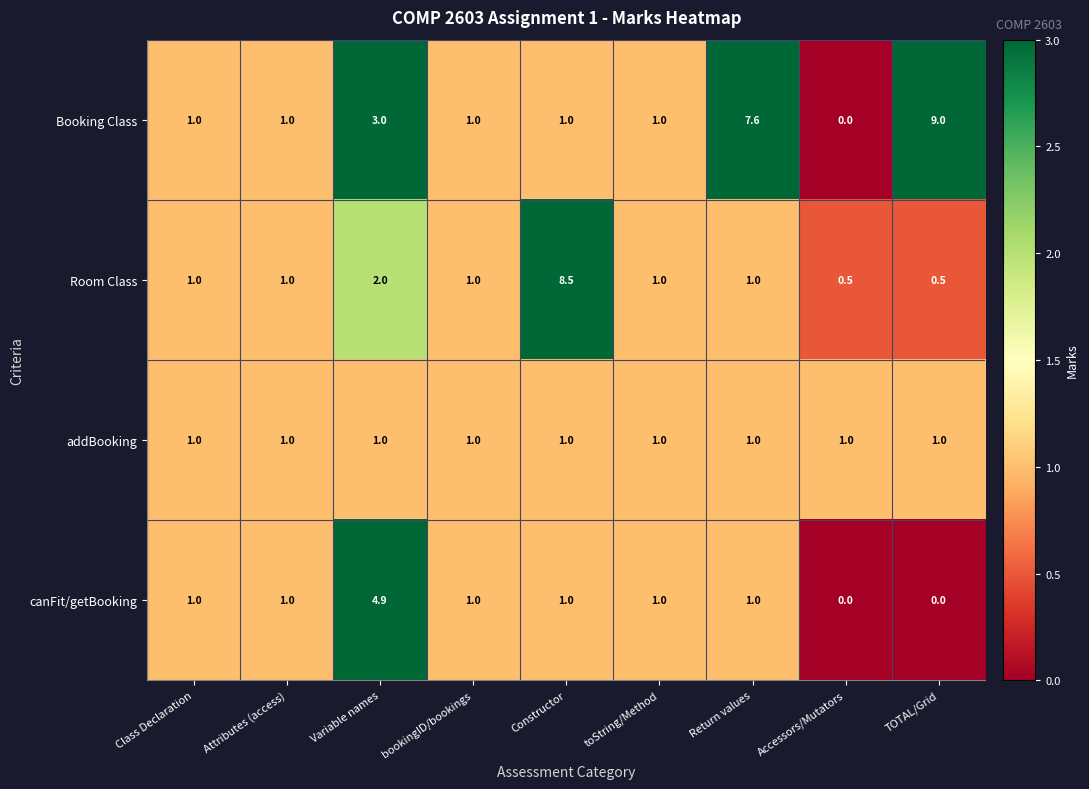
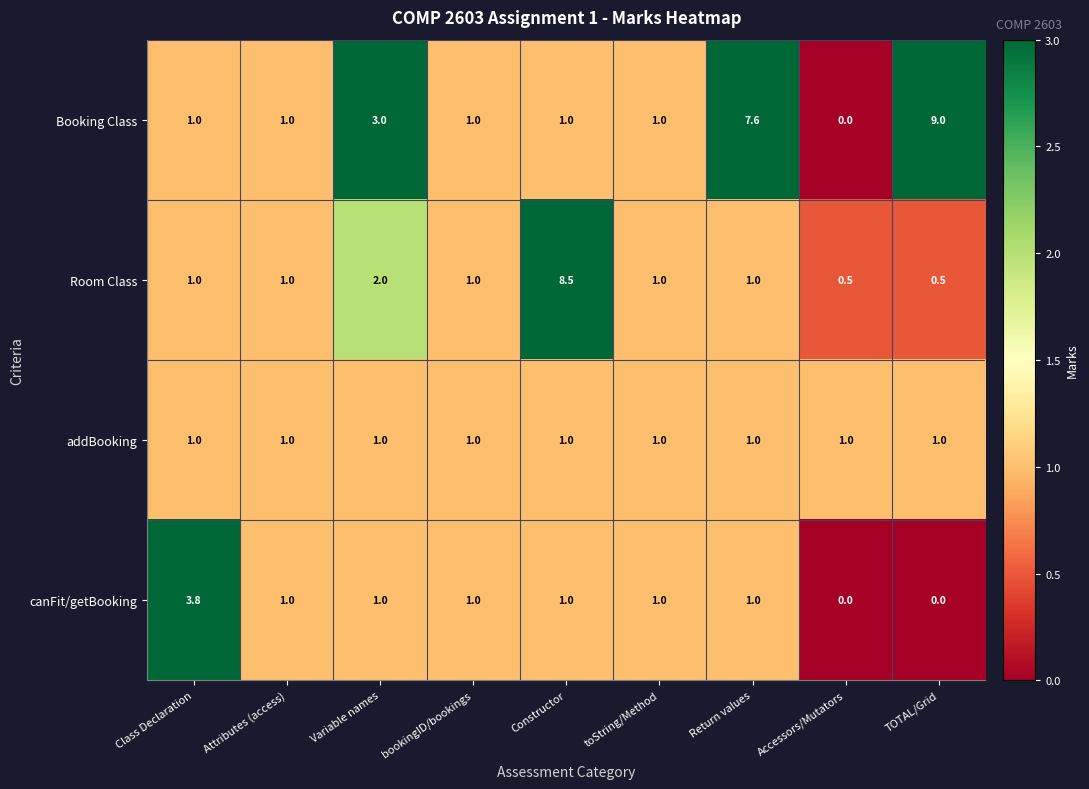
canFit/getBooking, Class Declaration: 1.0 -> 3.8
canFit/getBooking, Variable names: 4.9 -> 1.0
